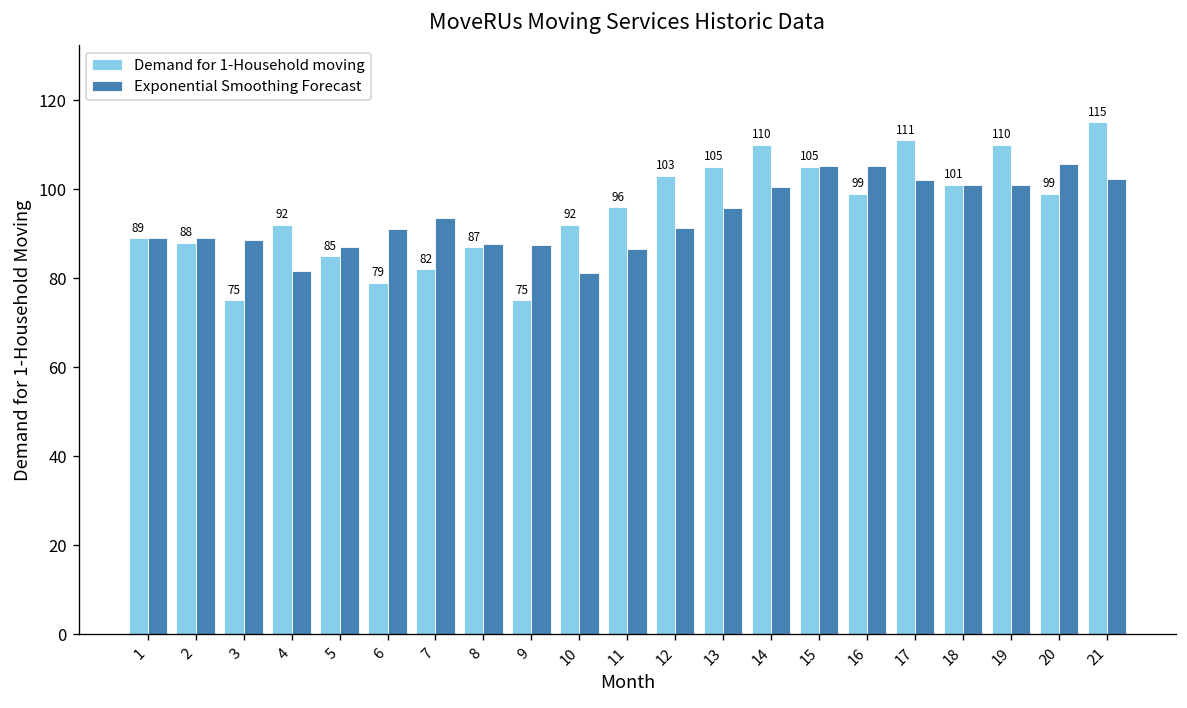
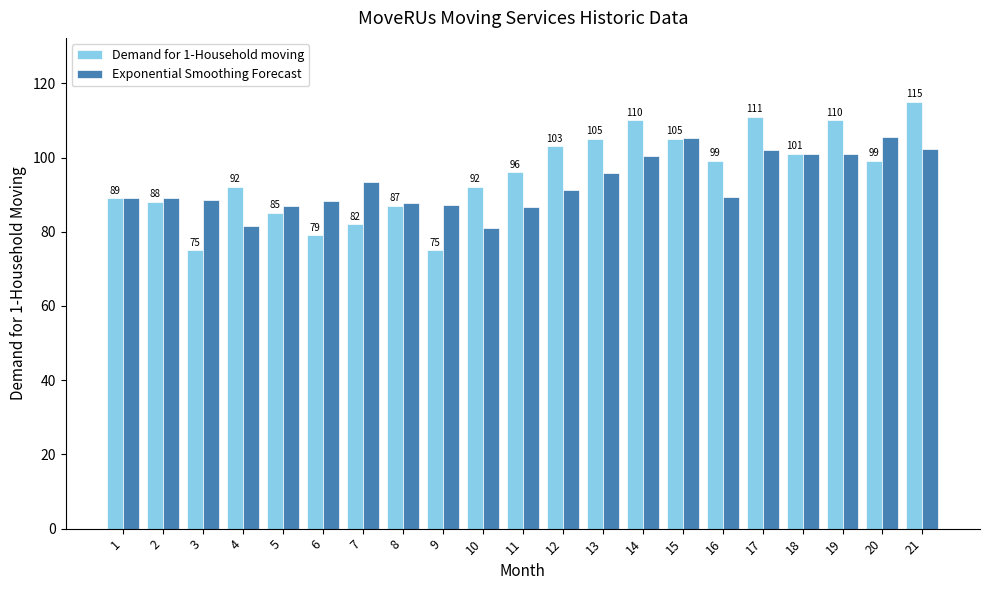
Exponential Smoothing Forecast, 6: 91 -> 88
Exponential Smoothing Forecast, 16: 105 -> 89
